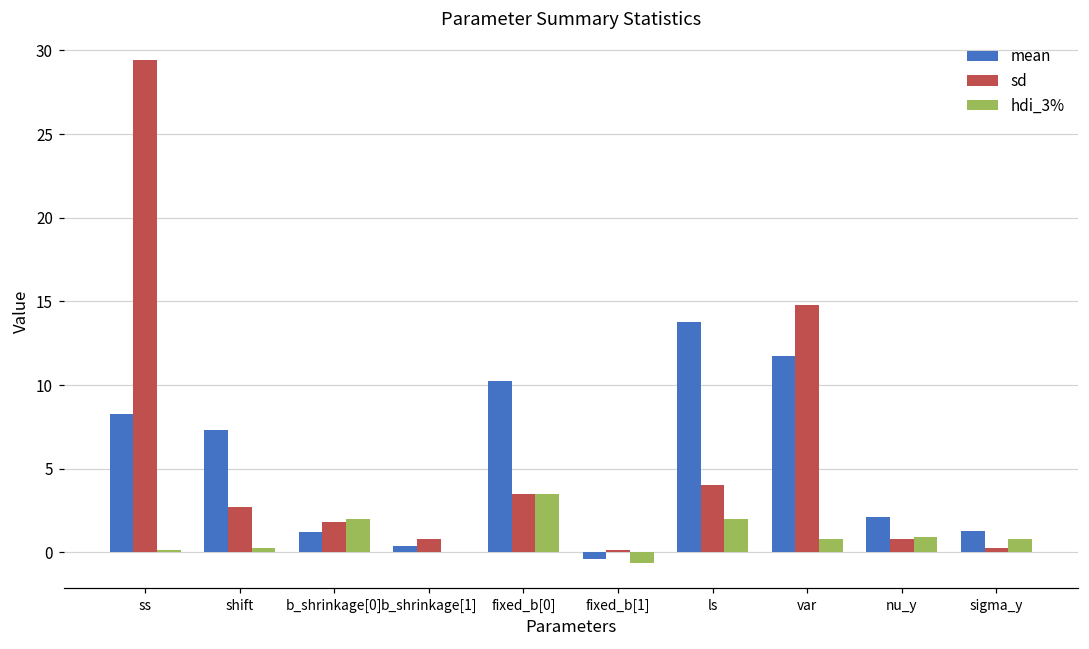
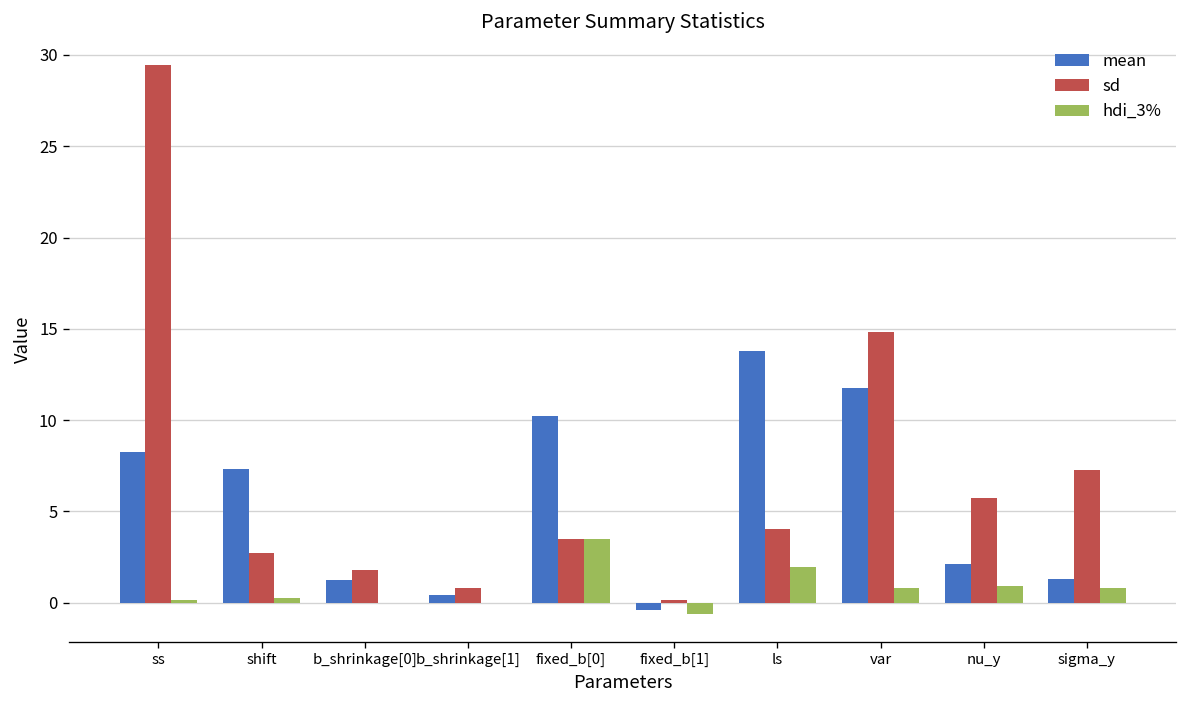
hdi_3%, b_shrinkage[0]: 2.0 -> 0.0
sd, nu_y: 0.8 -> 5.7
sd, sigma_y: 0.3 -> 7.3
